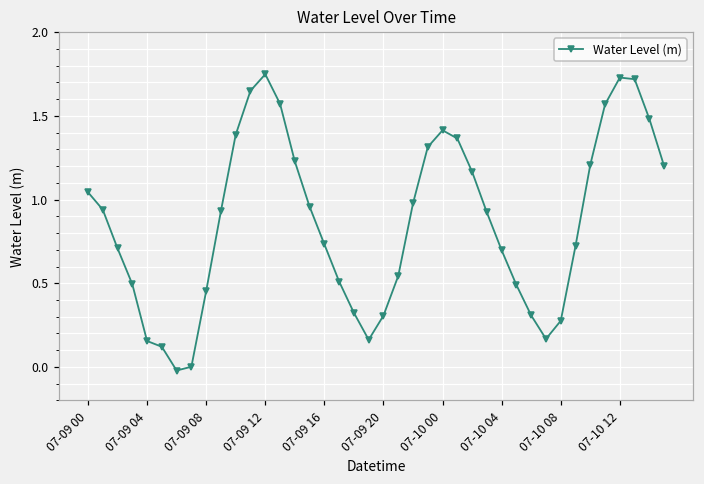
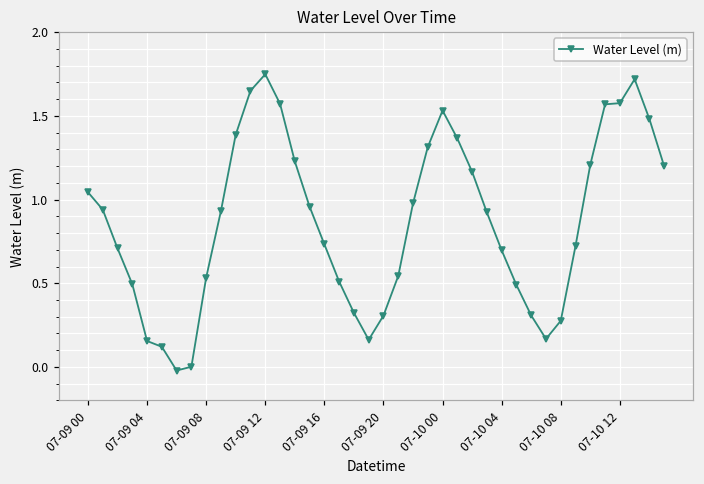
07-09 08: 0.45 -> 0.53
07-10 00: 1.41 -> 1.53
07-10 12: 1.73 -> 1.58
